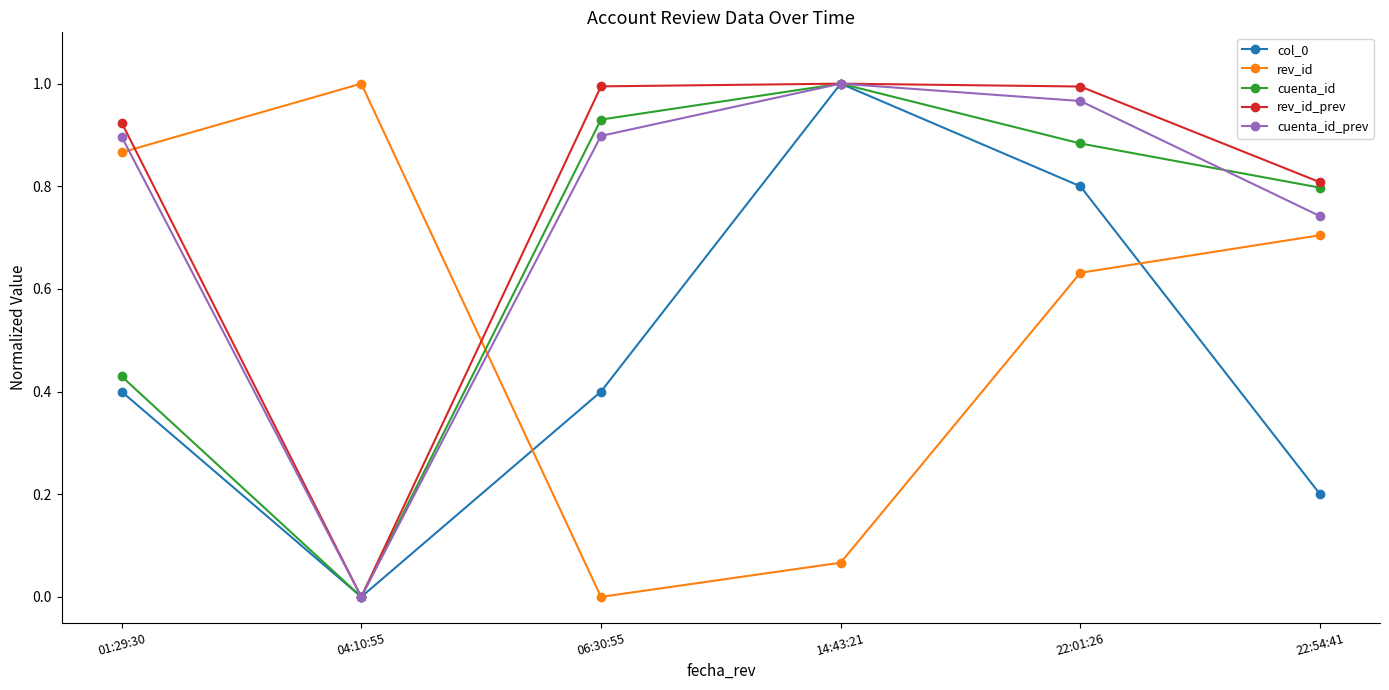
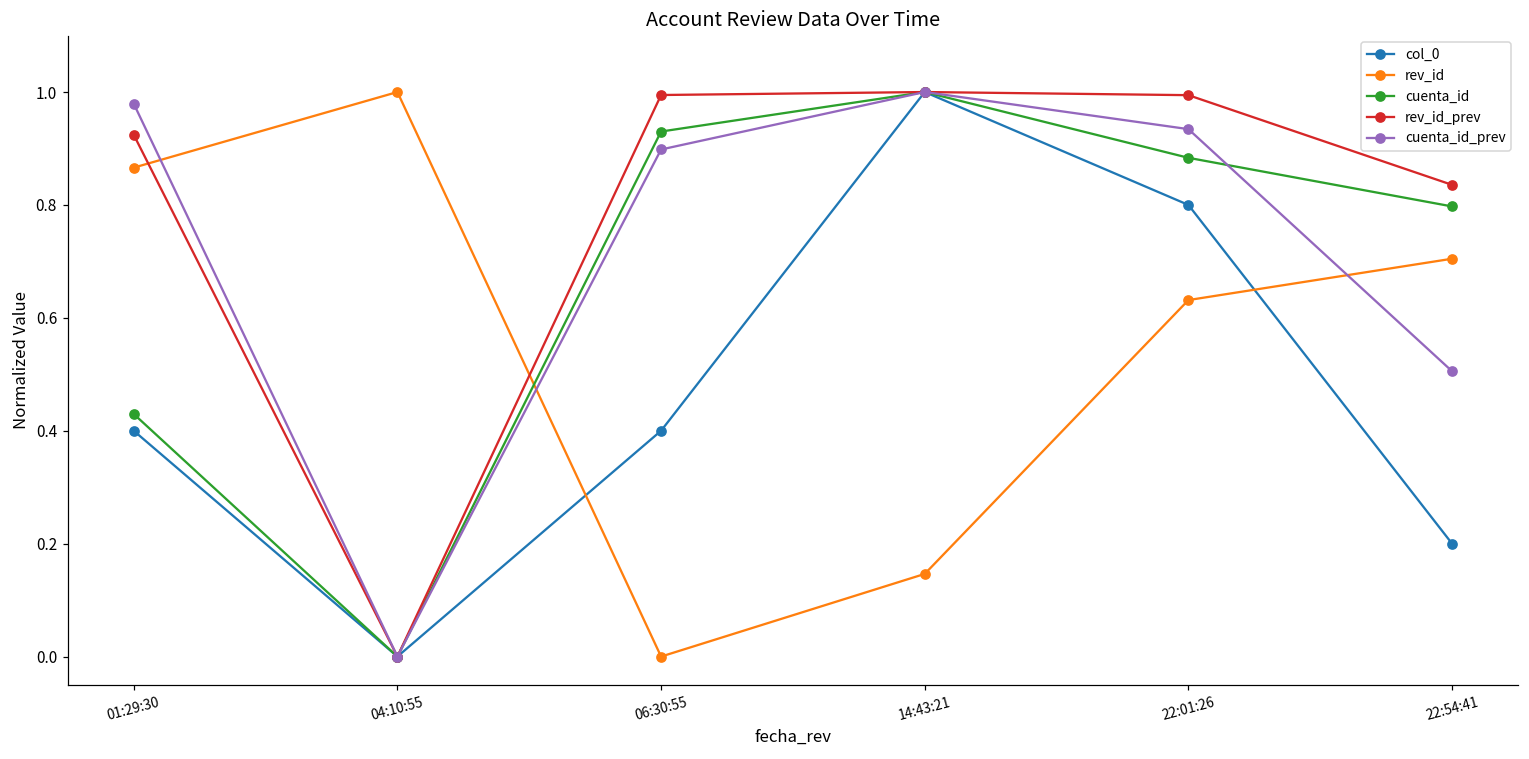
cuenta_id_prev, 01:29:30: 0.90 -> 0.98
rev_id, 14:43:21: 0.07 -> 0.15
cuenta_id_prev, 22:01:26: 0.97 -> 0.93
rev_id_prev, 22:54:41: 0.81 -> 0.84
cuenta_id_prev, 22:54:41: 0.74 -> 0.51
